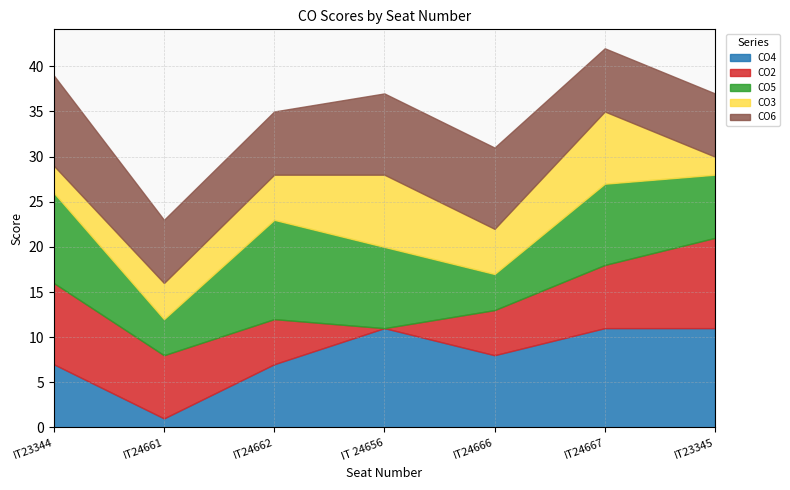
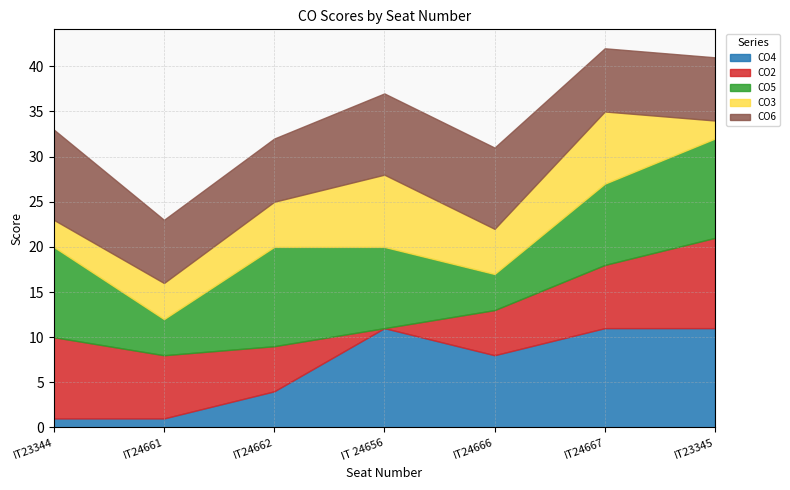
CO4, IT23344: 7 -> 1
CO4, IT24662: 7 -> 4
CO5, IT23345: 7 -> 11
